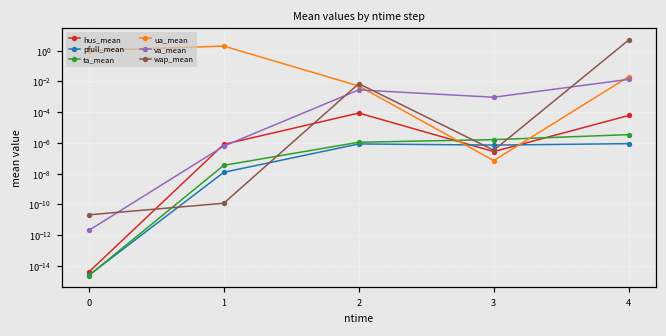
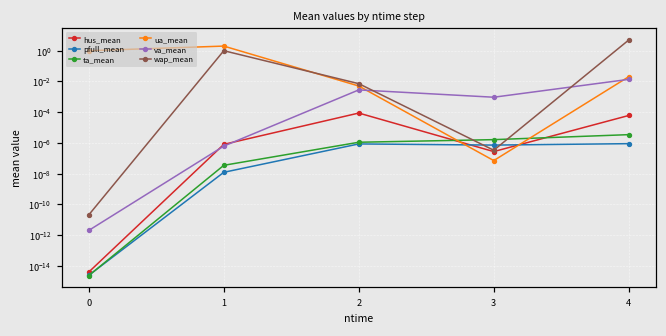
wap_mean, 1: 0 -> 1
